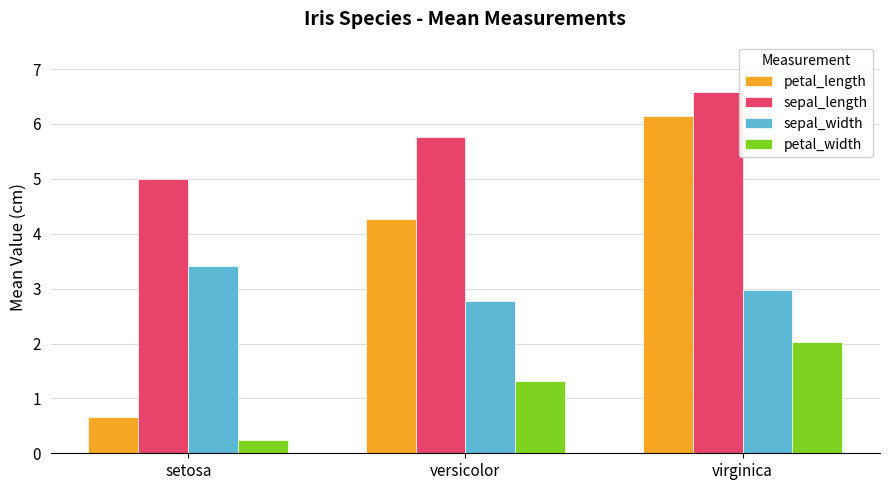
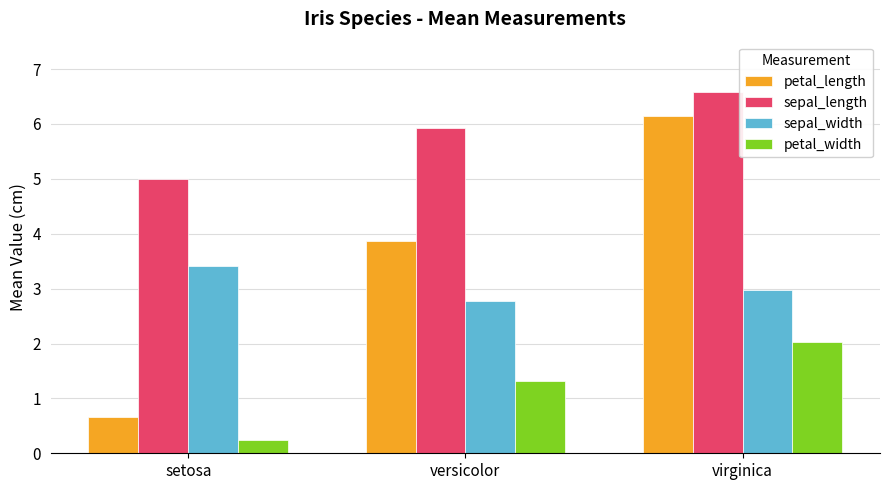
petal_length, versicolor: 4.3 -> 3.9
sepal_length, versicolor: 5.8 -> 5.9
